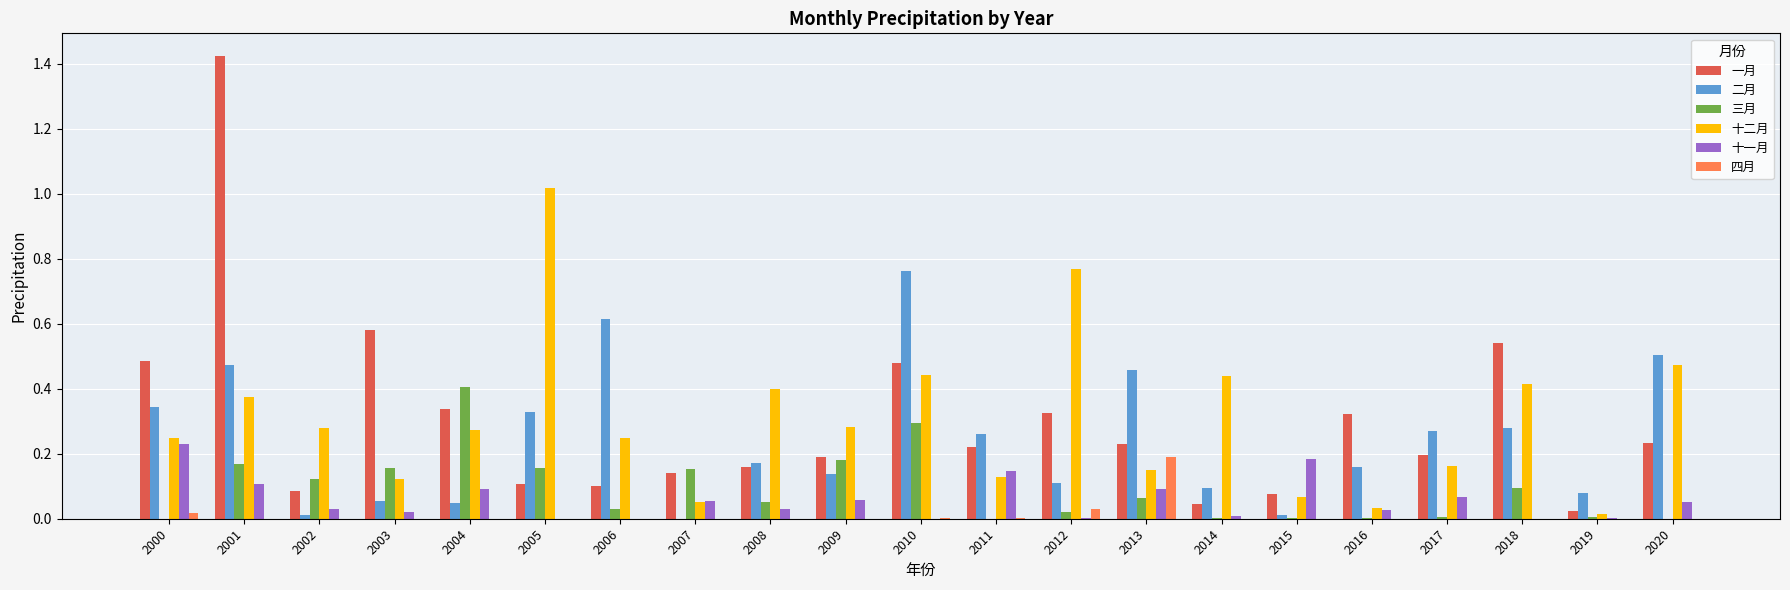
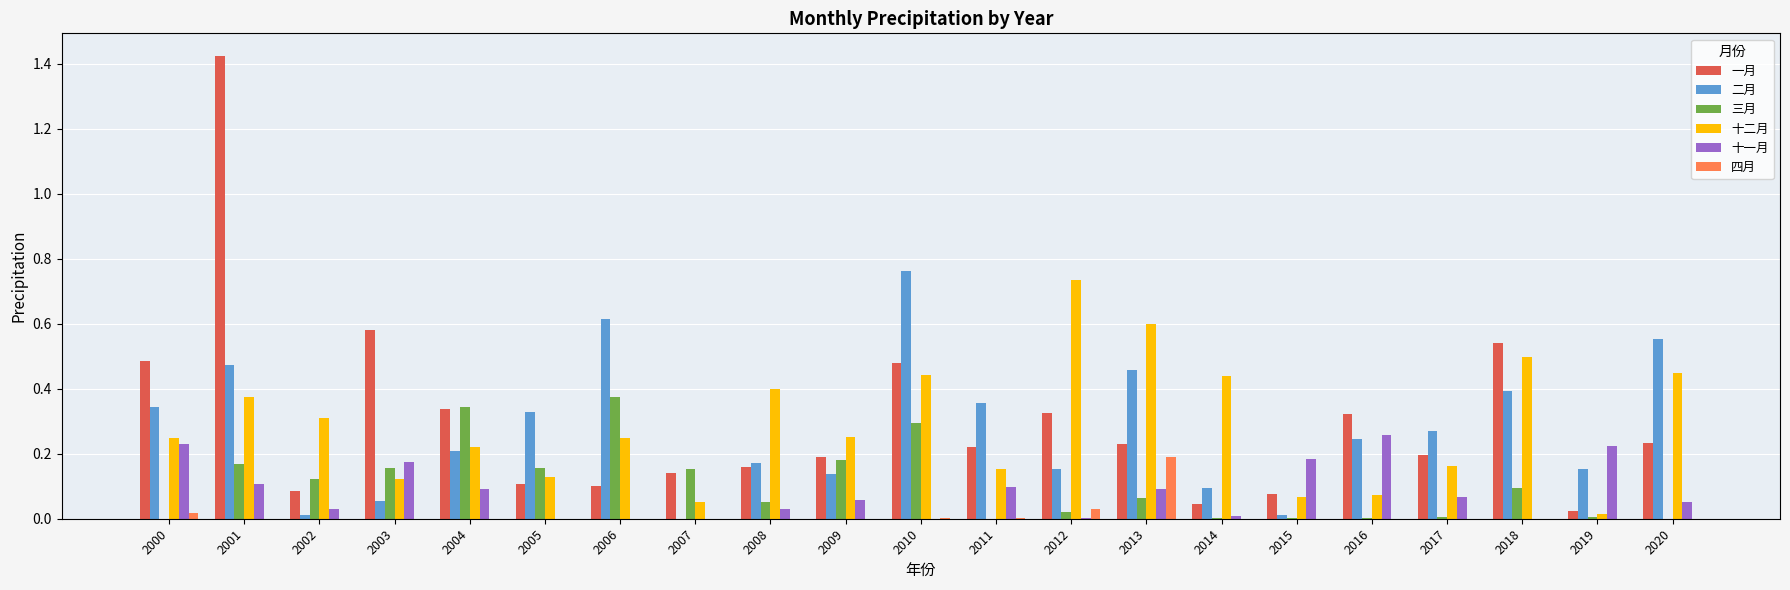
十二月, 2002: 0.28 -> 0.31
十一月, 2003: 0.02 -> 0.18
二月, 2004: 0.05 -> 0.21
三月, 2004: 0.40 -> 0.34
十二月, 2004: 0.27 -> 0.22
十二月, 2005: 1.02 -> 0.13
三月, 2006: 0.03 -> 0.37
十一月, 2007: 0.05 -> 0.00
十二月, 2009: 0.28 -> 0.25
二月, 2011: 0.26 -> 0.36
十二月, 2011: 0.13 -> 0.15
十一月, 2011: 0.15 -> 0.10
二月, 2012: 0.11 -> 0.15
十二月, 2012: 0.77 -> 0.73
十二月, 2013: 0.15 -> 0.60
二月, 2016: 0.16 -> 0.25
十二月, 2016: 0.03 -> 0.07
十一月, 2016: 0.03 -> 0.26
二月, 2018: 0.28 -> 0.39
十二月, 2018: 0.41 -> 0.50
二月, 2019: 0.08 -> 0.15
十一月, 2019: 0.00 -> 0.22
二月, 2020: 0.50 -> 0.55
十二月, 2020: 0.47 -> 0.45
